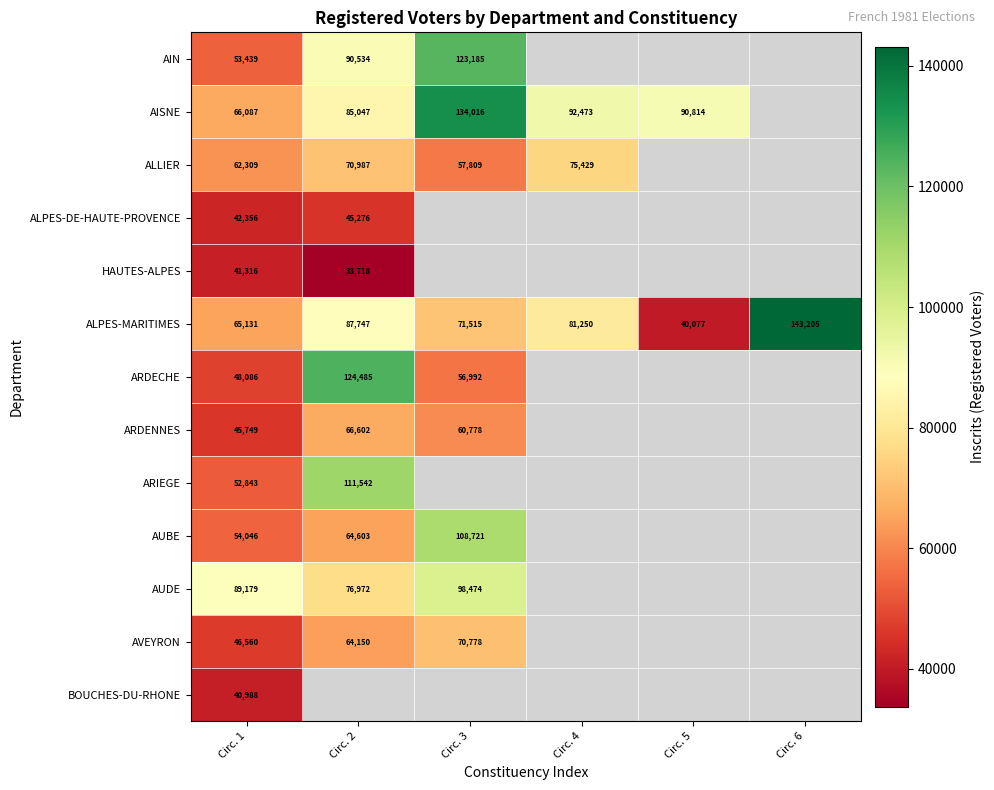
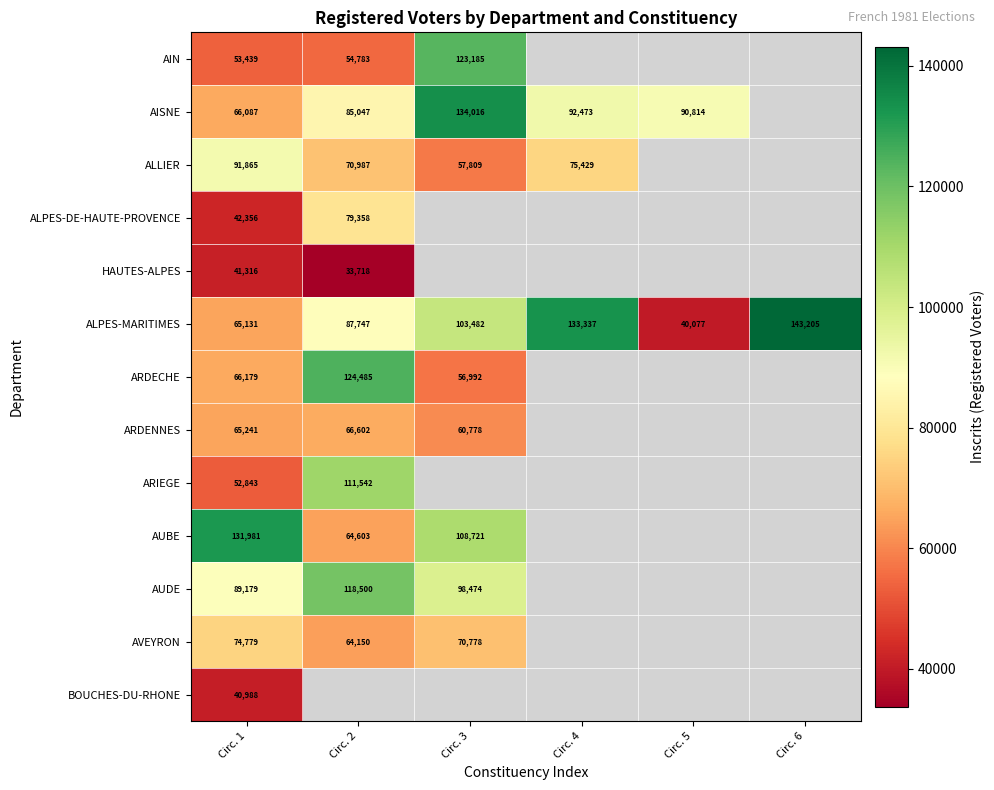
AIN, Circ. 2: 90,534 -> 54,783
ALLIER, Circ. 1: 62,309 -> 91,865
ALPES-DE-HAUTE-PROVENCE, Circ. 2: 45,276 -> 79,358
ALPES-MARITIMES, Circ. 3: 71,515 -> 103,482
ALPES-MARITIMES, Circ. 4: 81,250 -> 133,337
ARDECHE, Circ. 1: 48,086 -> 66,179
ARDENNES, Circ. 1: 45,749 -> 65,241
AUBE, Circ. 1: 54,046 -> 131,981
AUDE, Circ. 2: 76,972 -> 118,500
AVEYRON, Circ. 1: 46,560 -> 74,779
